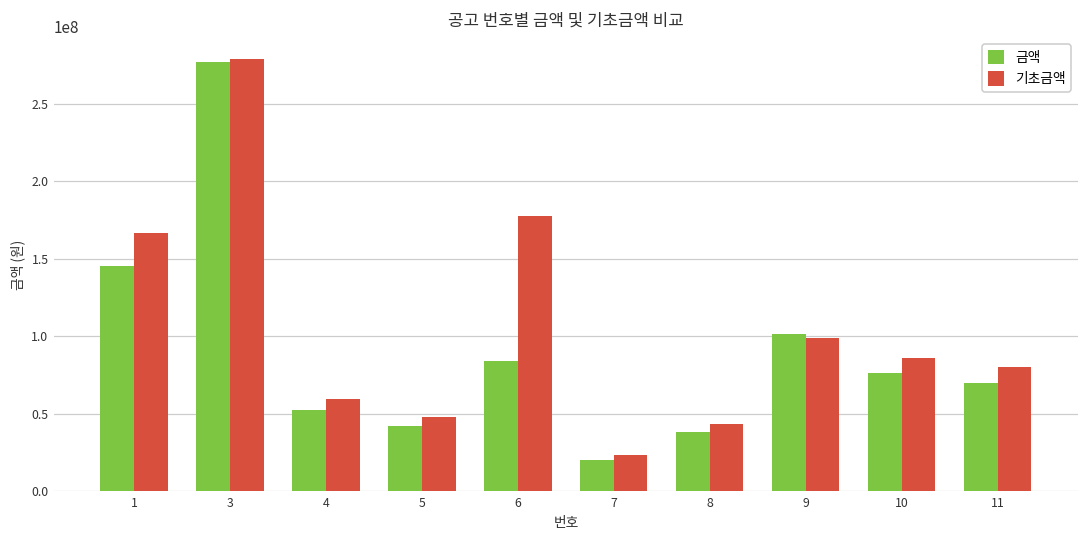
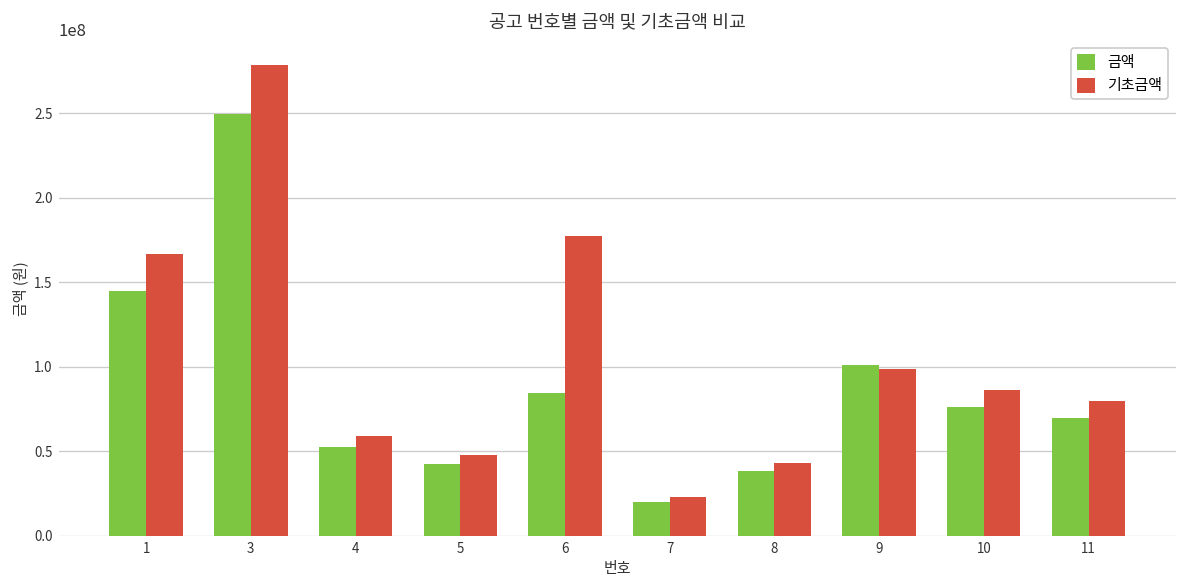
금액, 3: 277000000 -> 249000000
